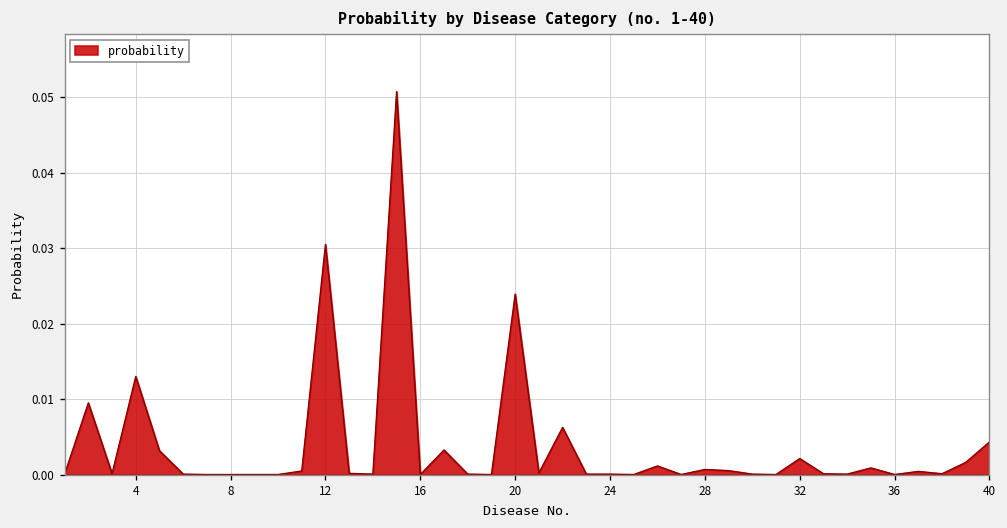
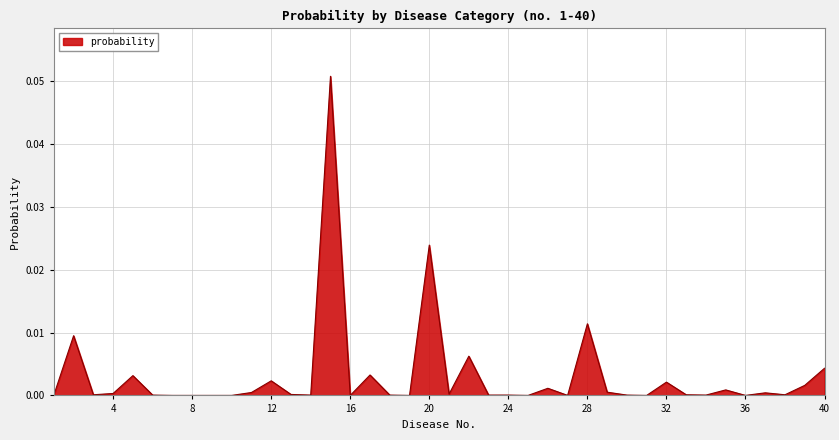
4: 0.013 -> 0.000
12: 0.031 -> 0.002
28: 0.001 -> 0.011
